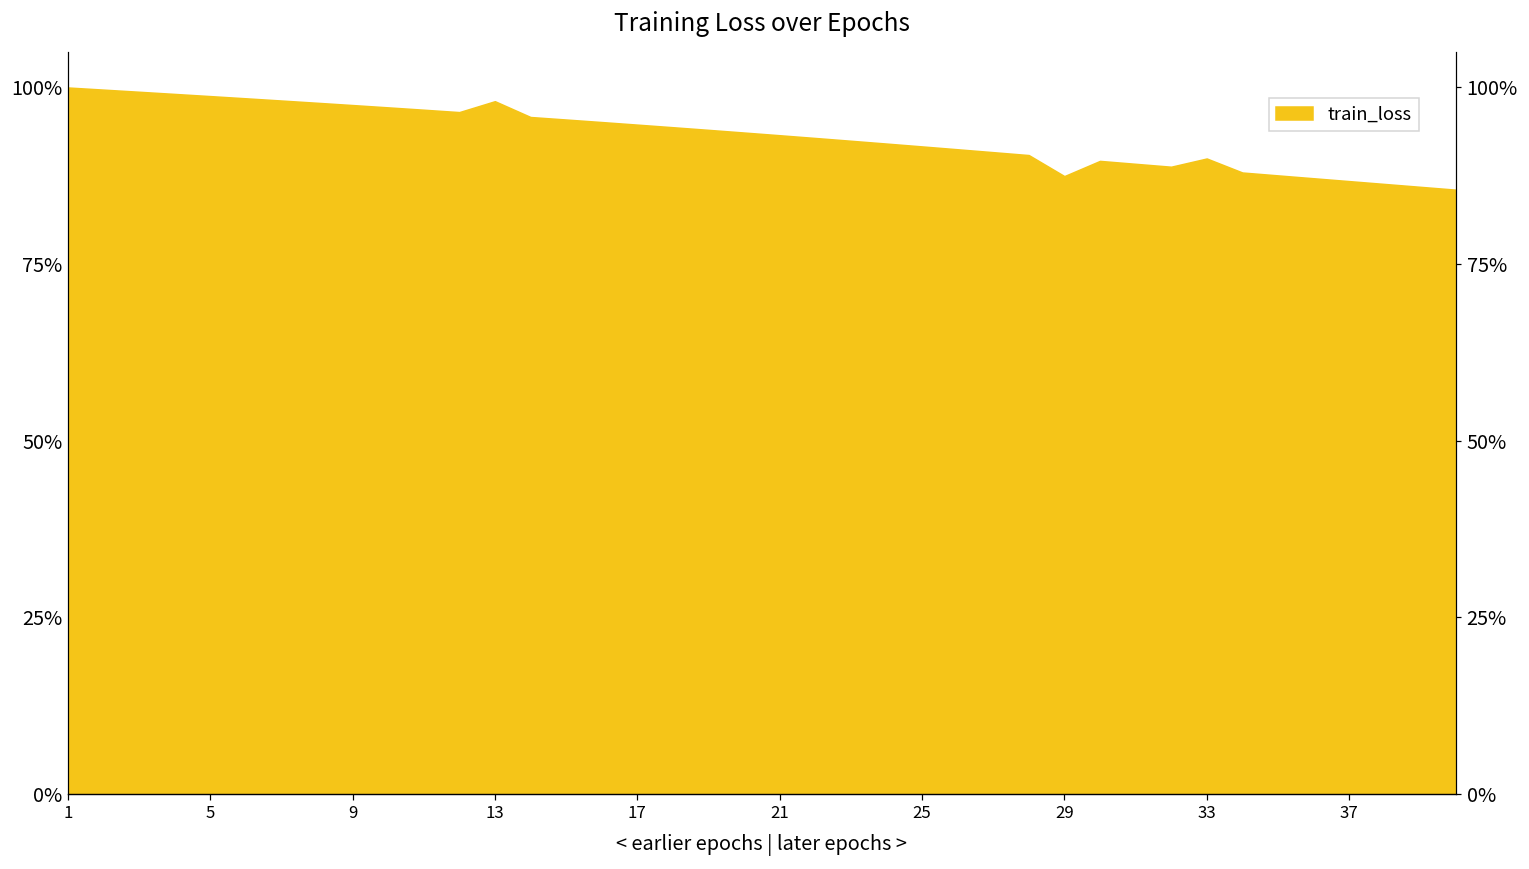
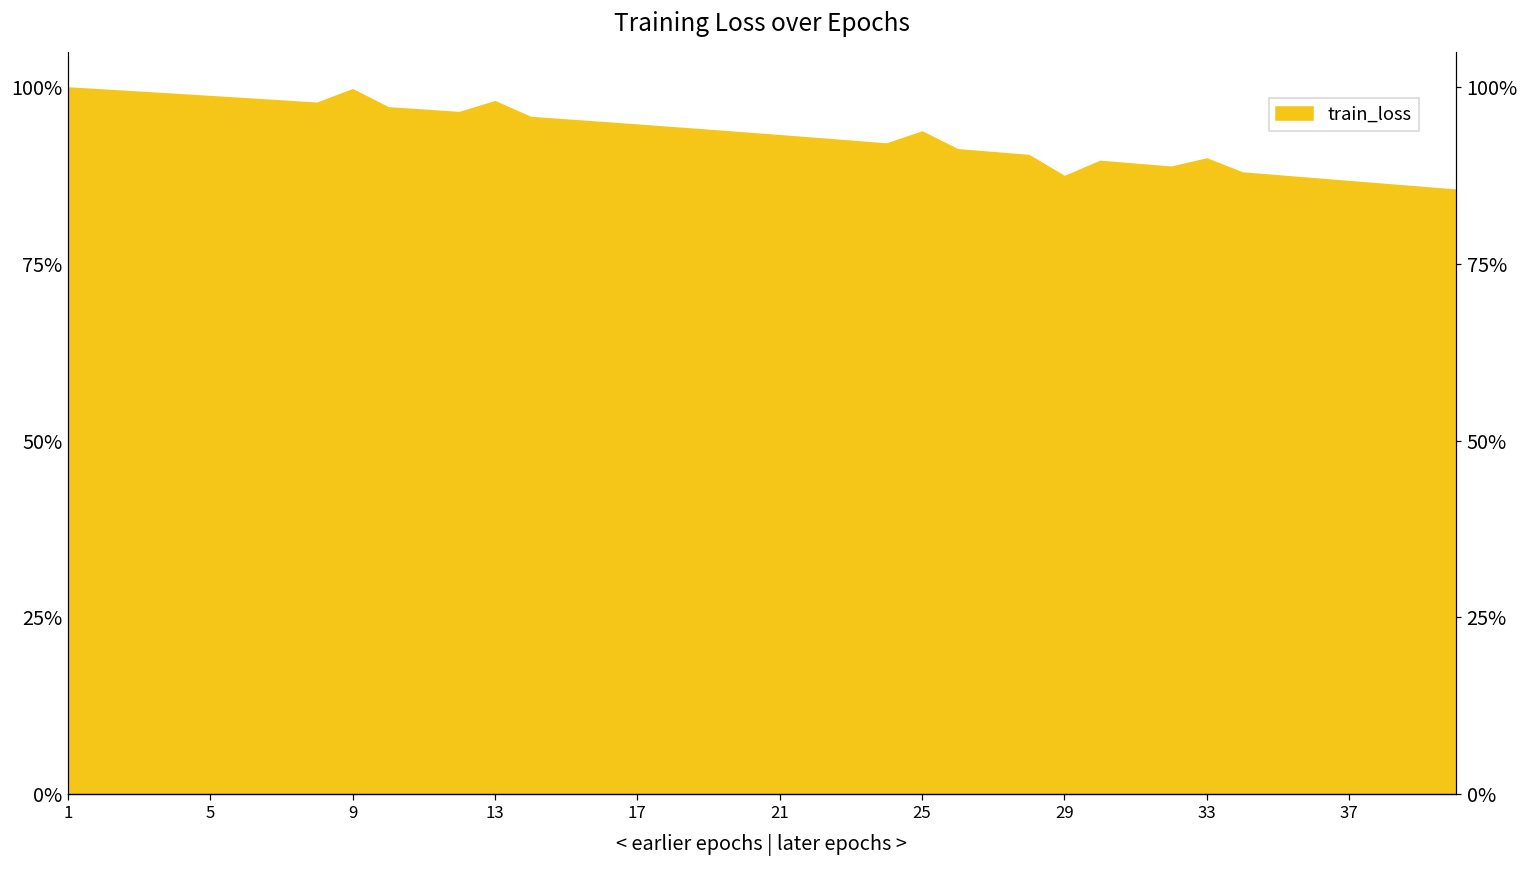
9: 98% -> 100%
25: 92% -> 94%
